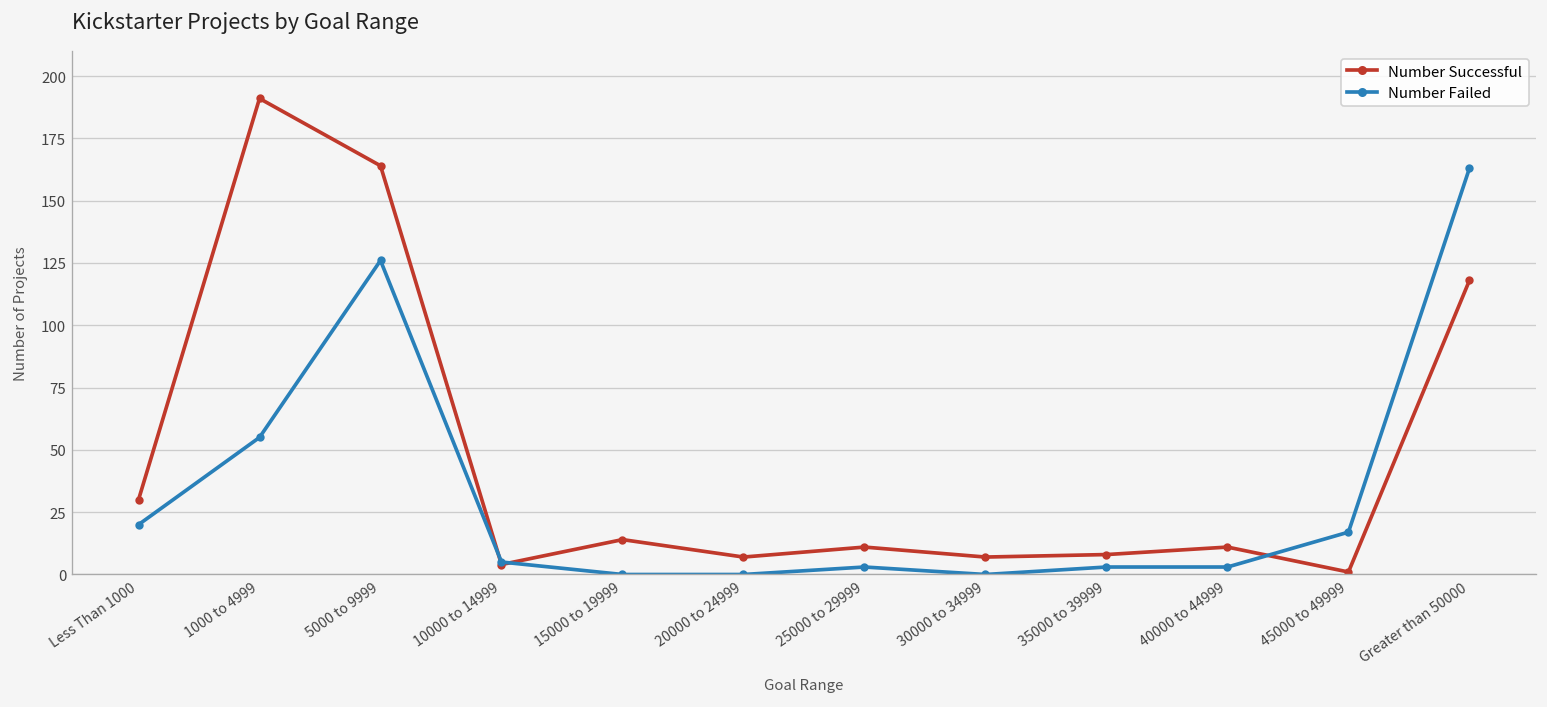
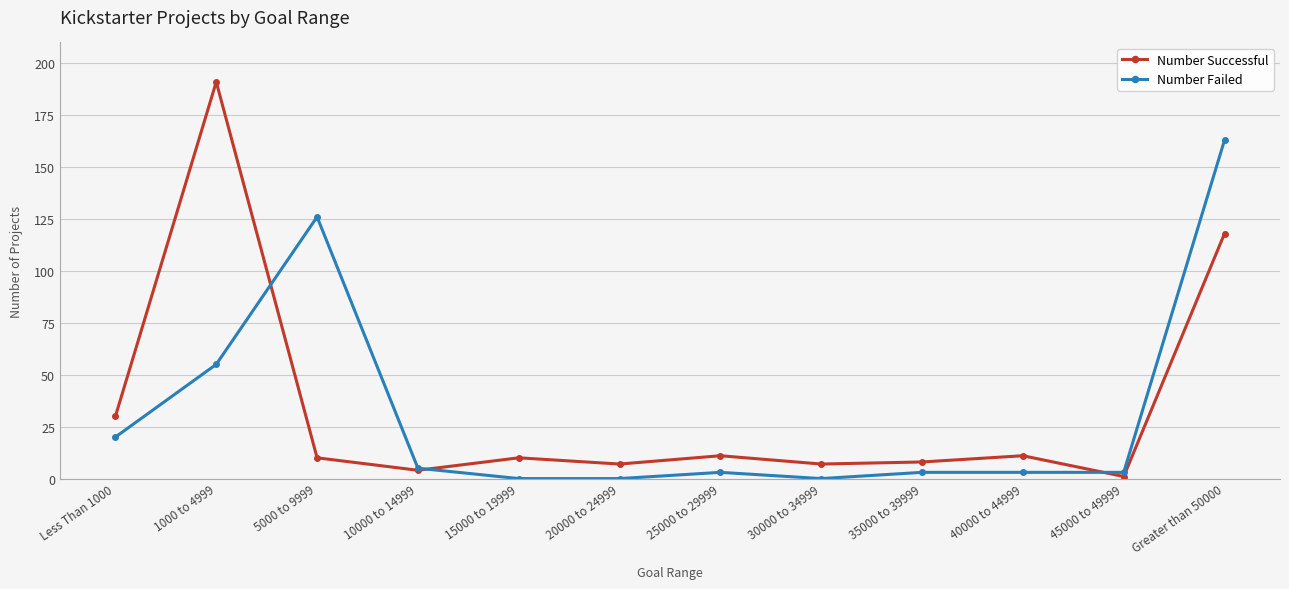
Number Successful, 5000 to 9999: 164 -> 10
Number Successful, 15000 to 19999: 14 -> 10
Number Failed, 45000 to 49999: 17 -> 3
